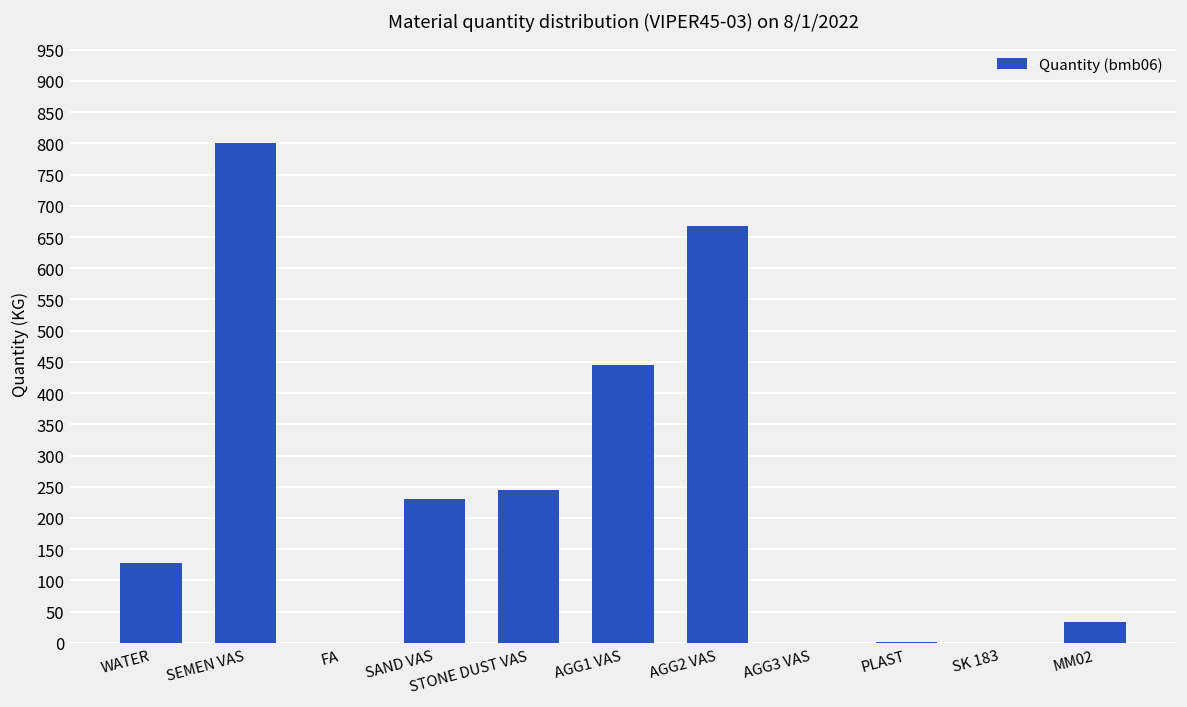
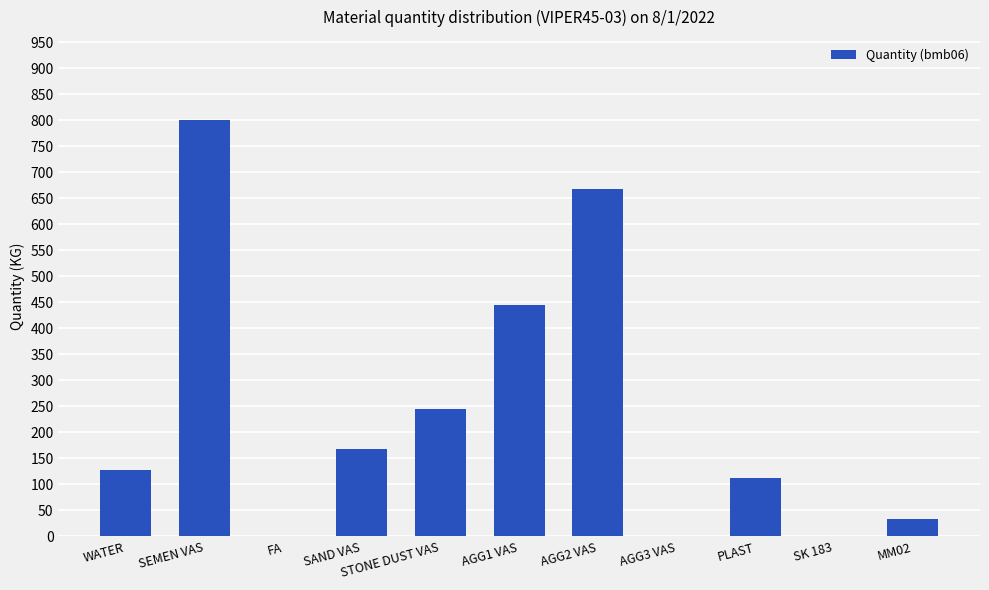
SAND VAS: 230 -> 170
PLAST: 0 -> 110
